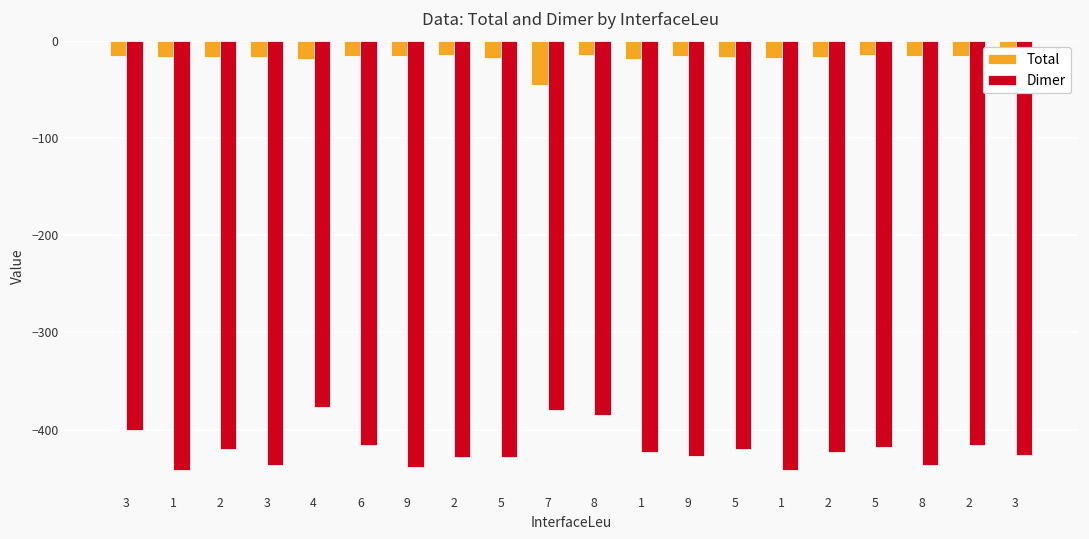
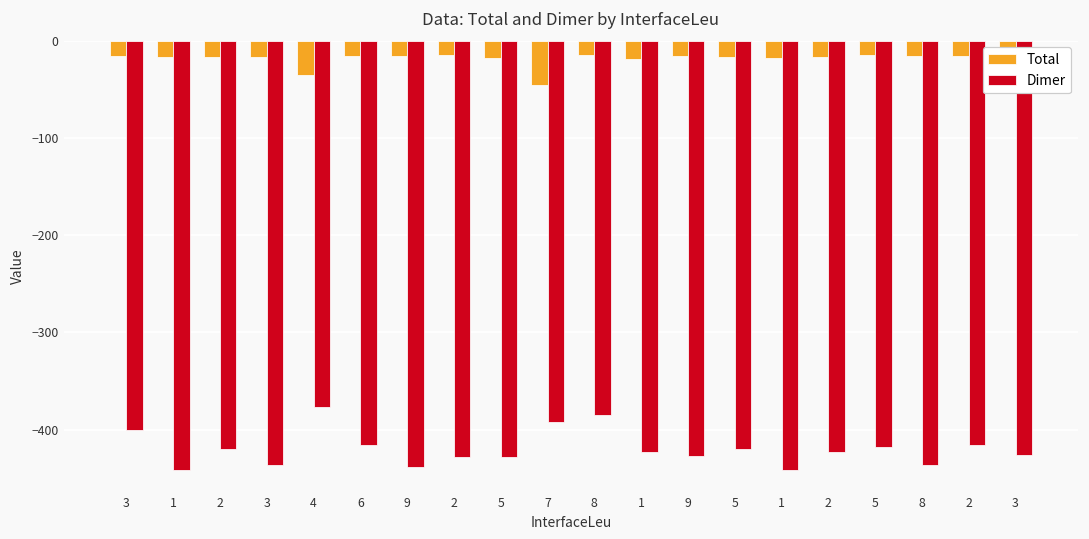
Total, 4: -20 -> -40
Dimer, 7: -380 -> -390
